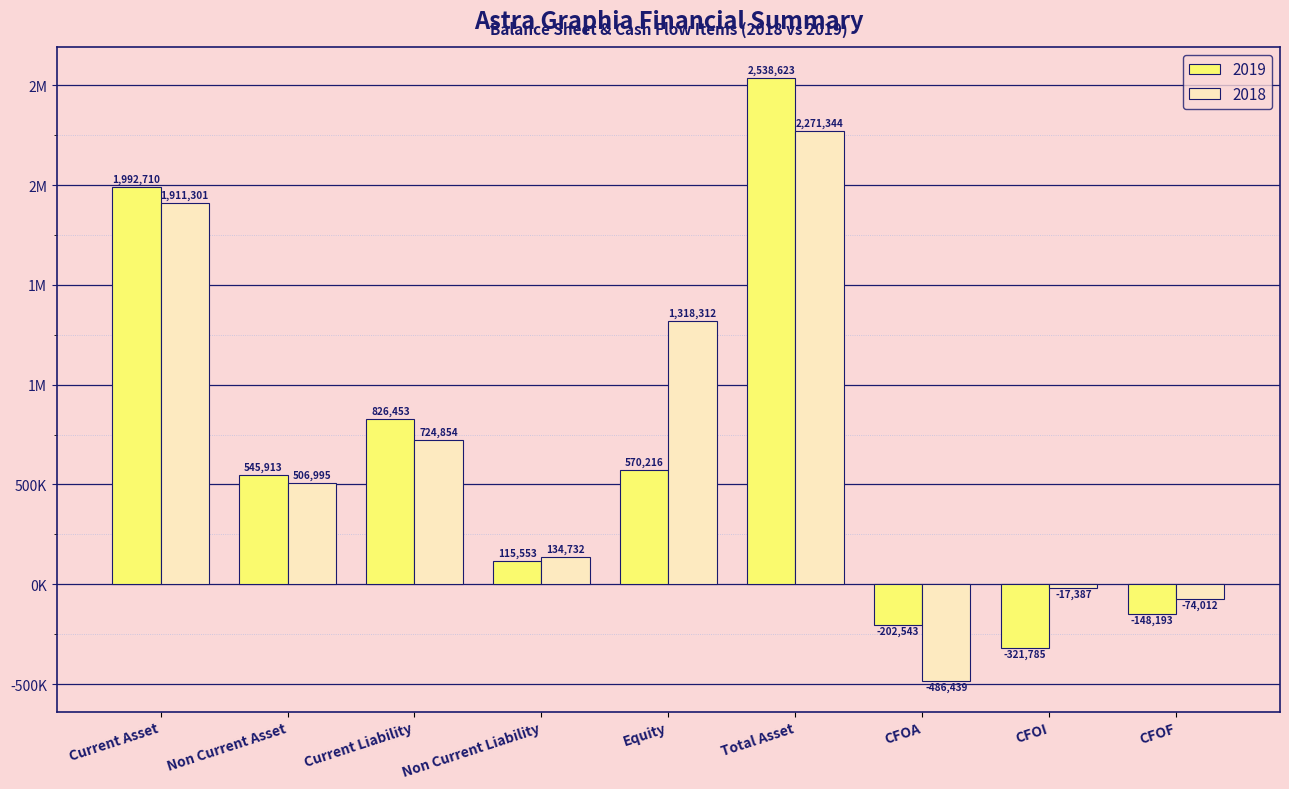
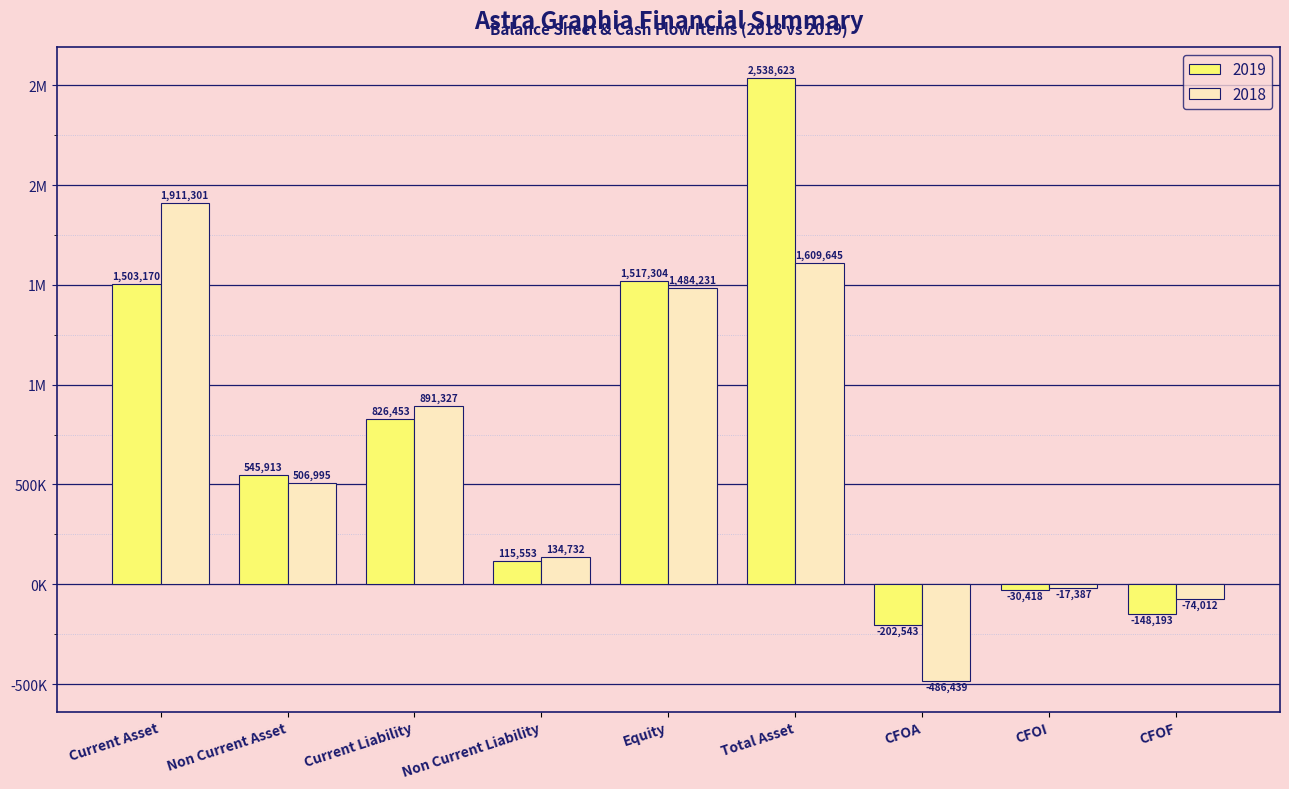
2019, Current Asset: 1,992,710 -> 1,503,170
2018, Current Liability: 724,854 -> 891,327
2019, Equity: 570,216 -> 1,517,304
2018, Equity: 1,318,312 -> 1,484,231
2018, Total Asset: 2,271,344 -> 1,609,645
2019, CFOI: -321,785 -> -30,418
